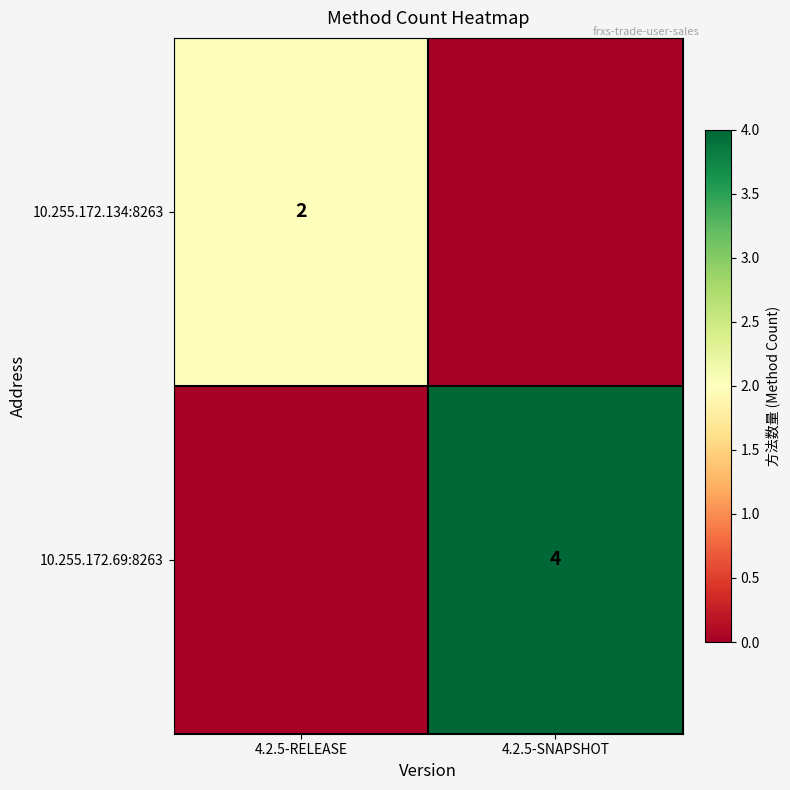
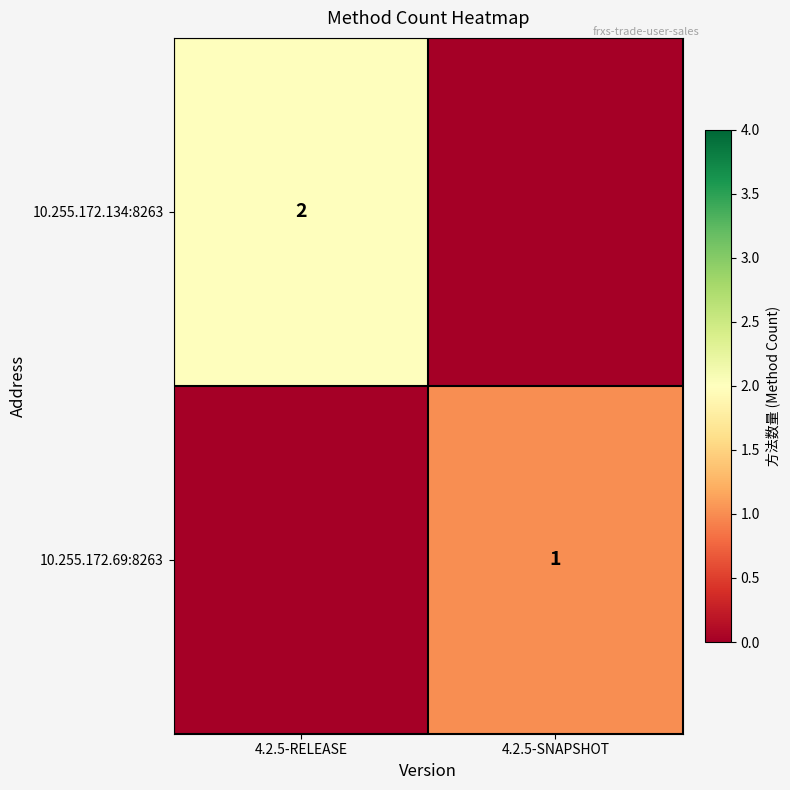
10.255.172.69:8263, 4.2.5-SNAPSHOT: 4 -> 1
